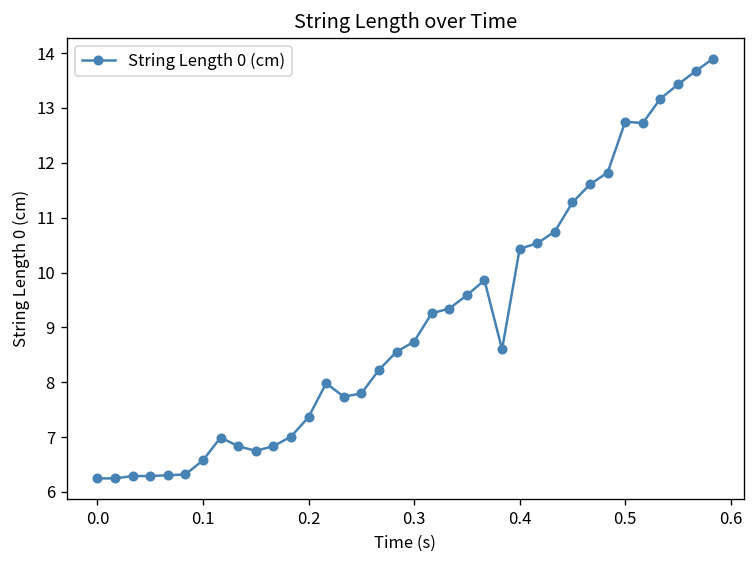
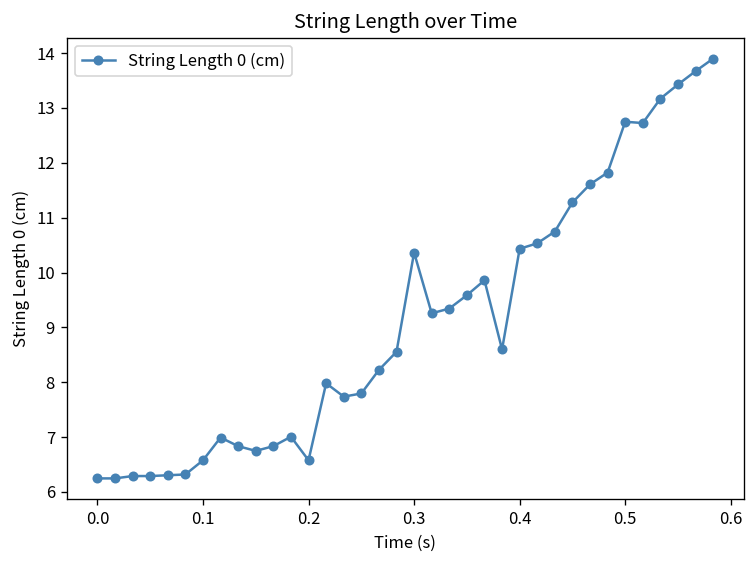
0.2: 7.4 -> 6.6
0.3: 8.7 -> 10.4
